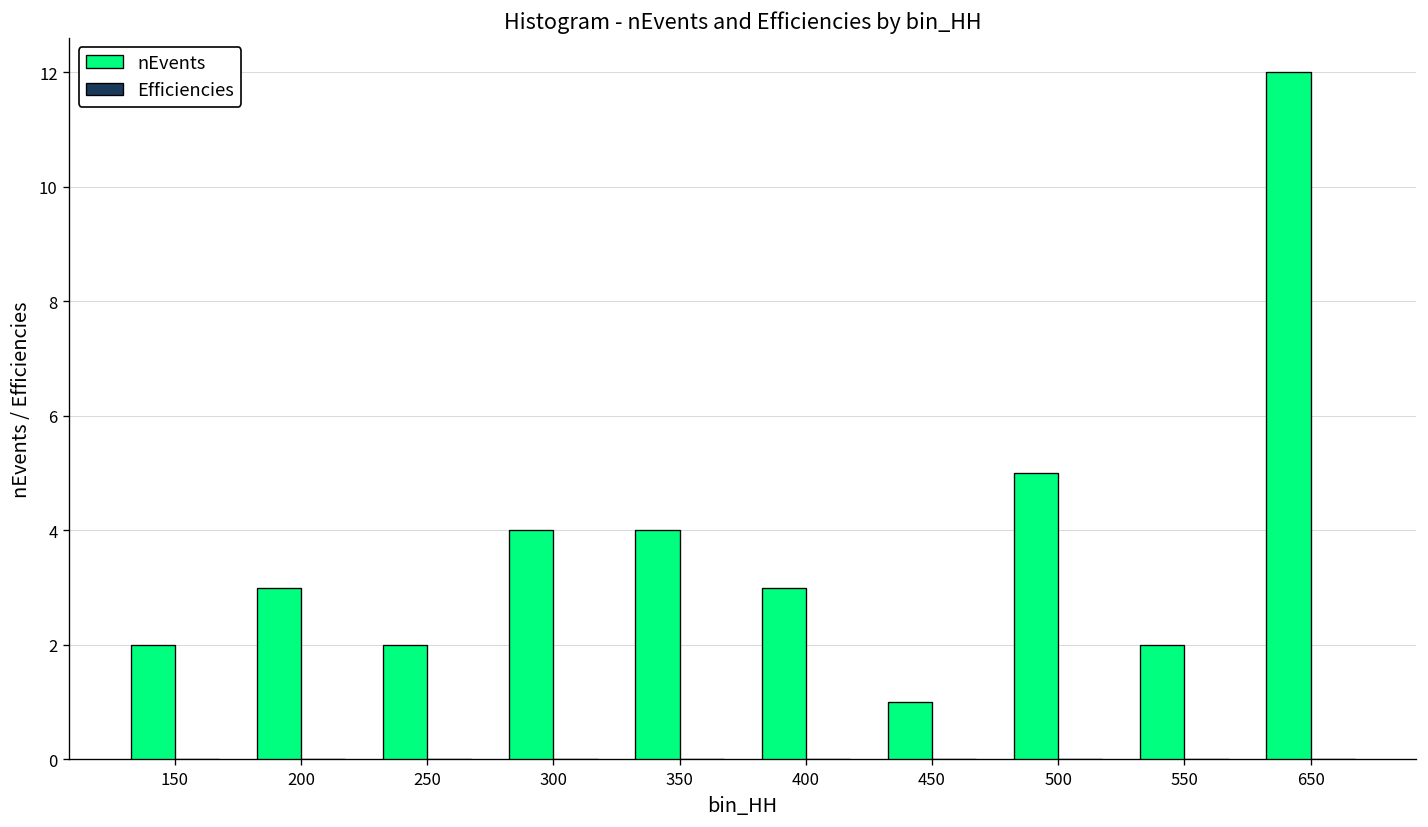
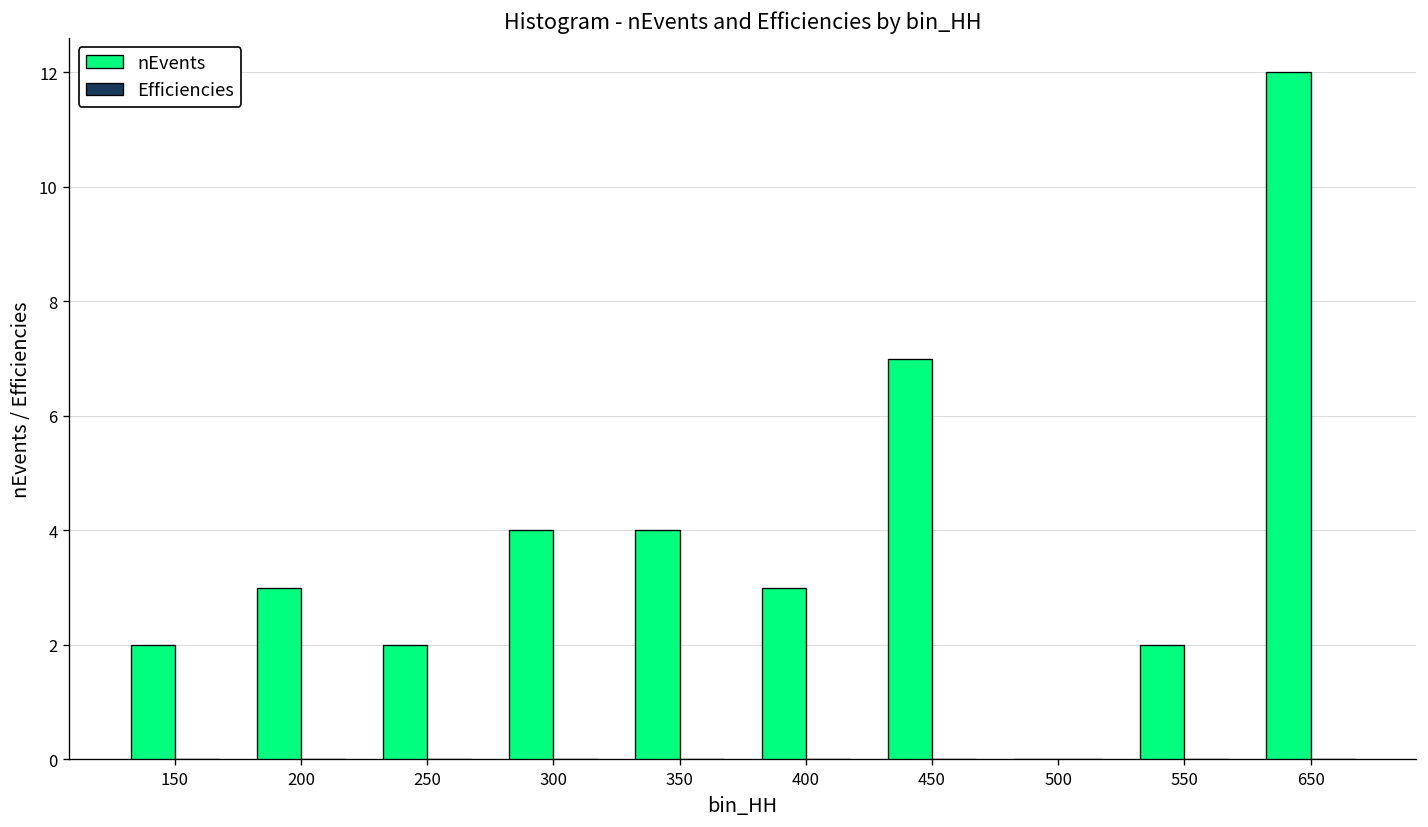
nEvents, 450: 1 -> 7
nEvents, 500: 5 -> 0
